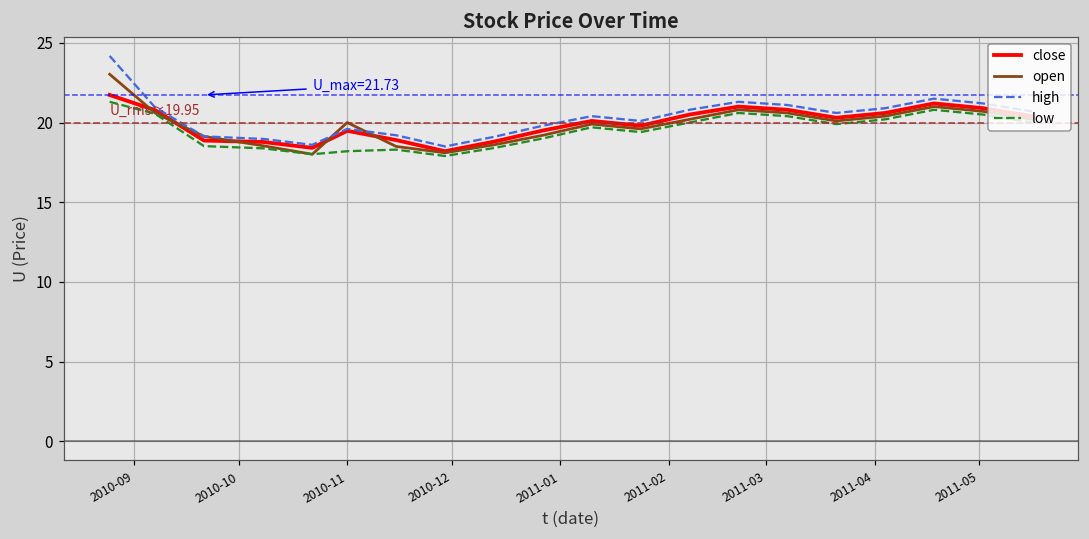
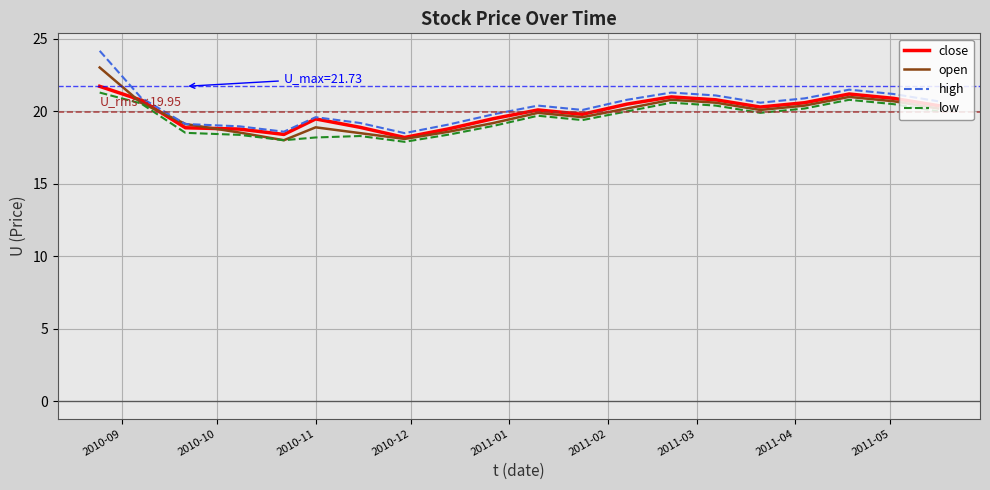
open, 2010-11: 20.0 -> 18.9
